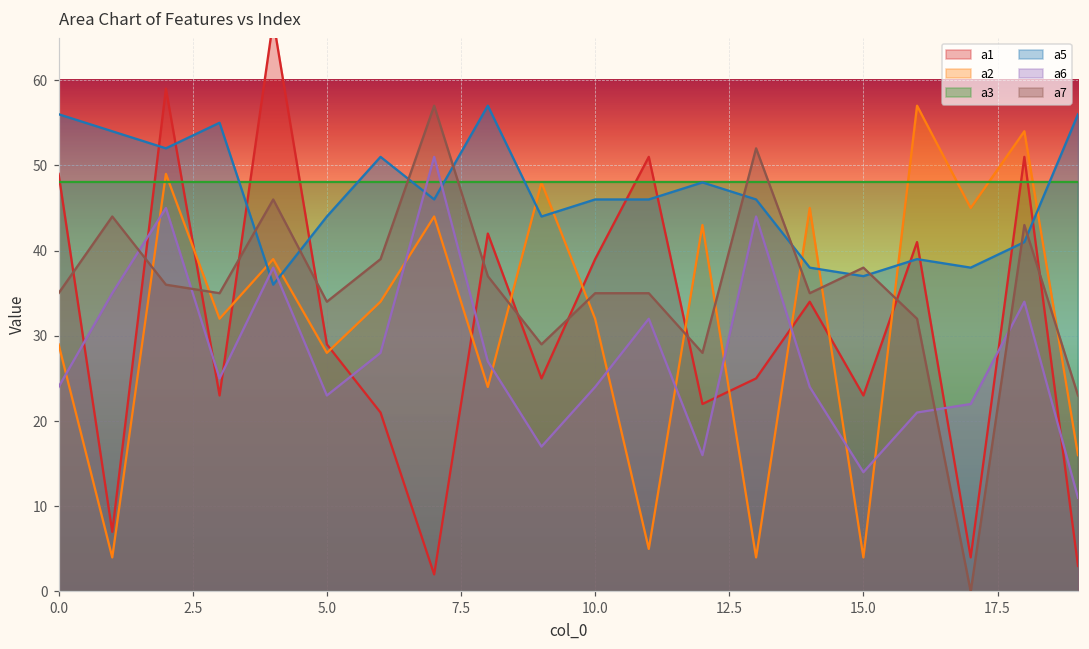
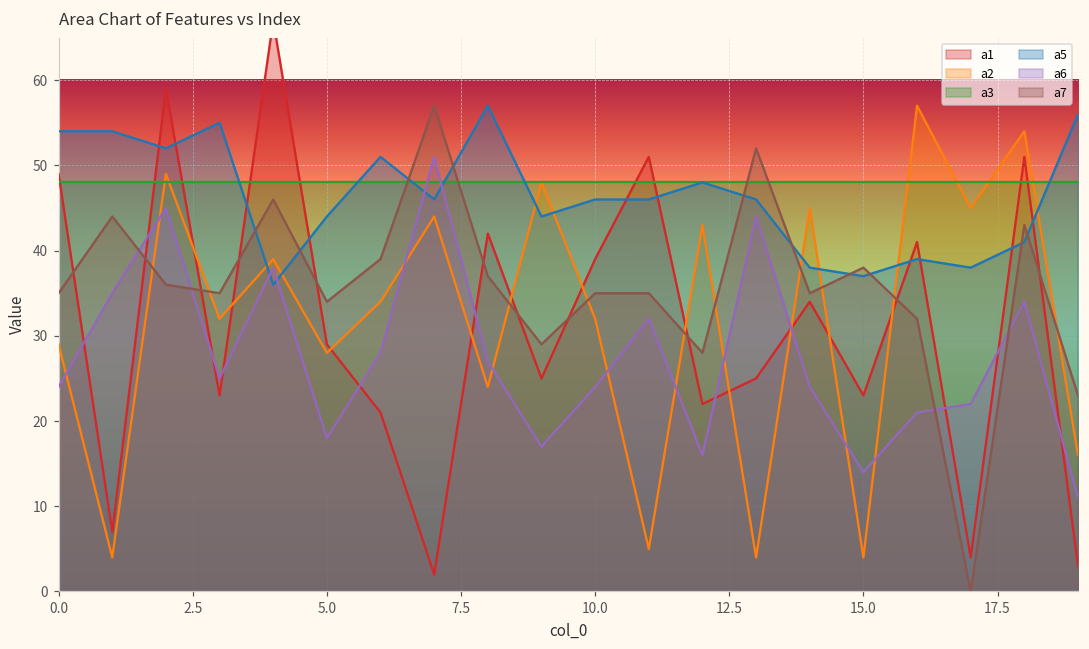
a5, 0.0: 56 -> 54
a6, 5.0: 23 -> 18
